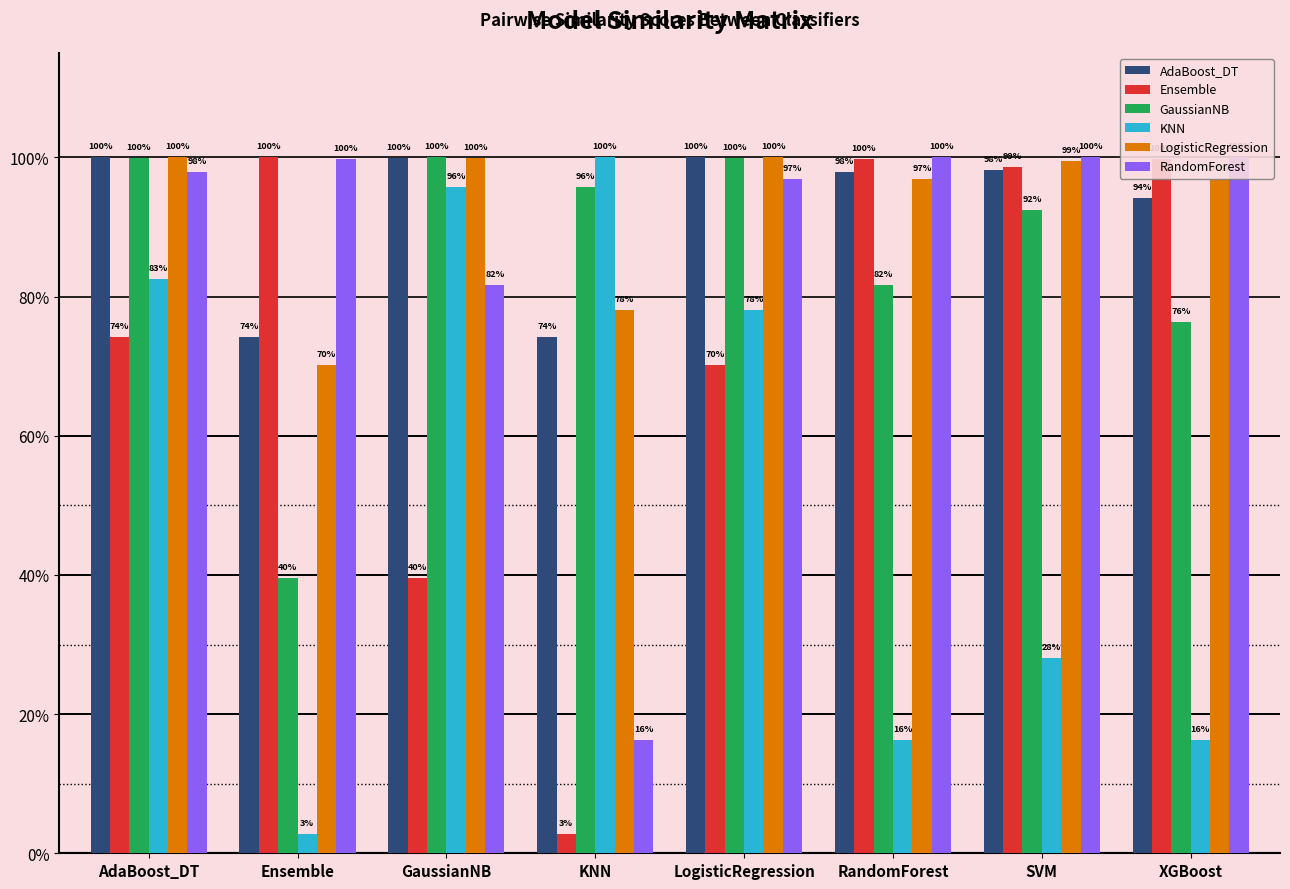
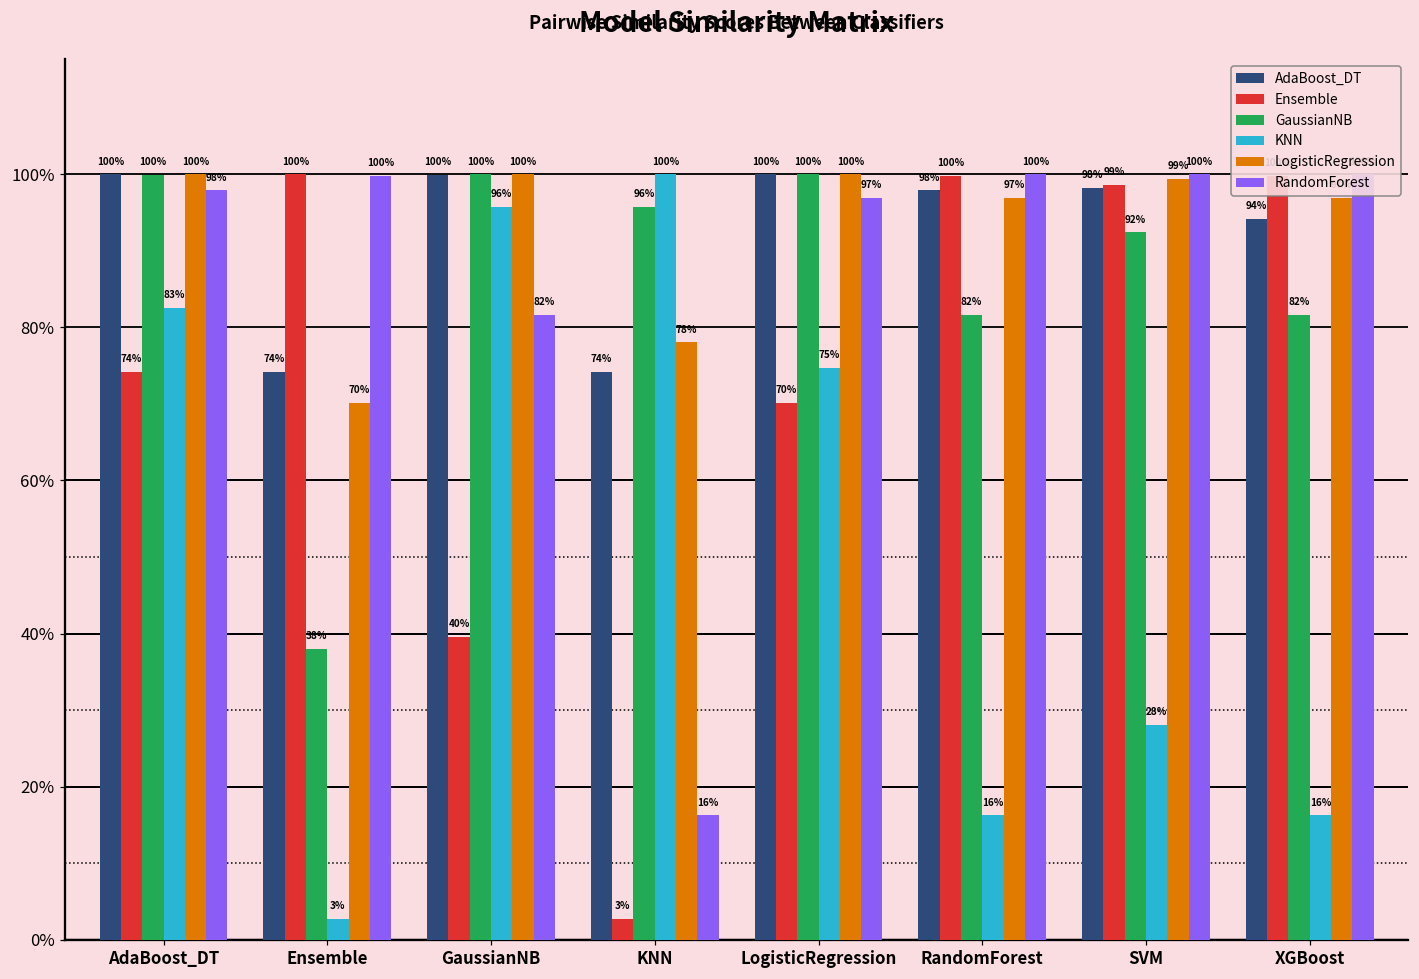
GaussianNB, Ensemble: 40% -> 38%
KNN, LogisticRegression: 78% -> 75%
GaussianNB, XGBoost: 76% -> 82%
